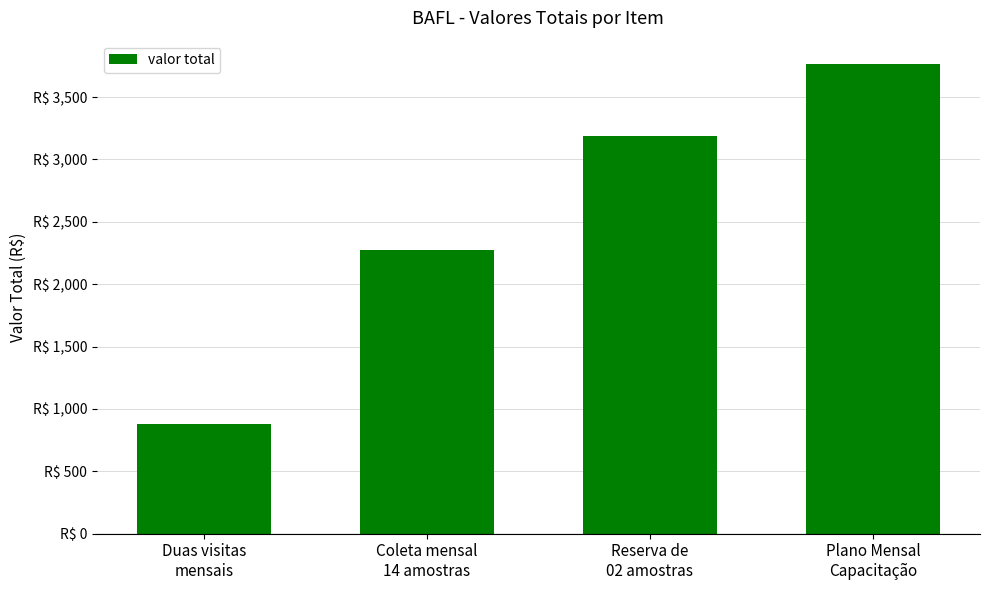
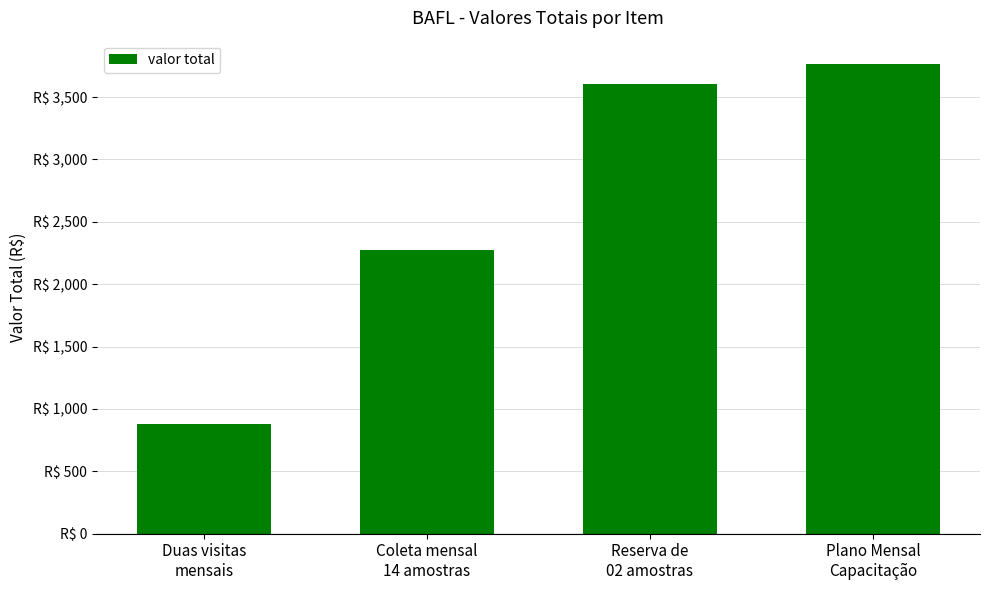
Reserva de 02 amostras: R$ 3,190 -> R$ 3,600
